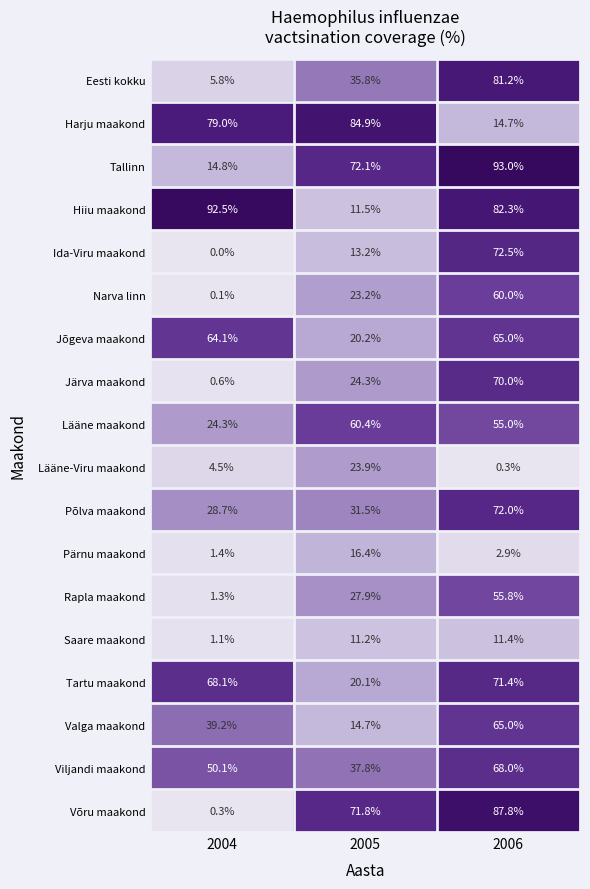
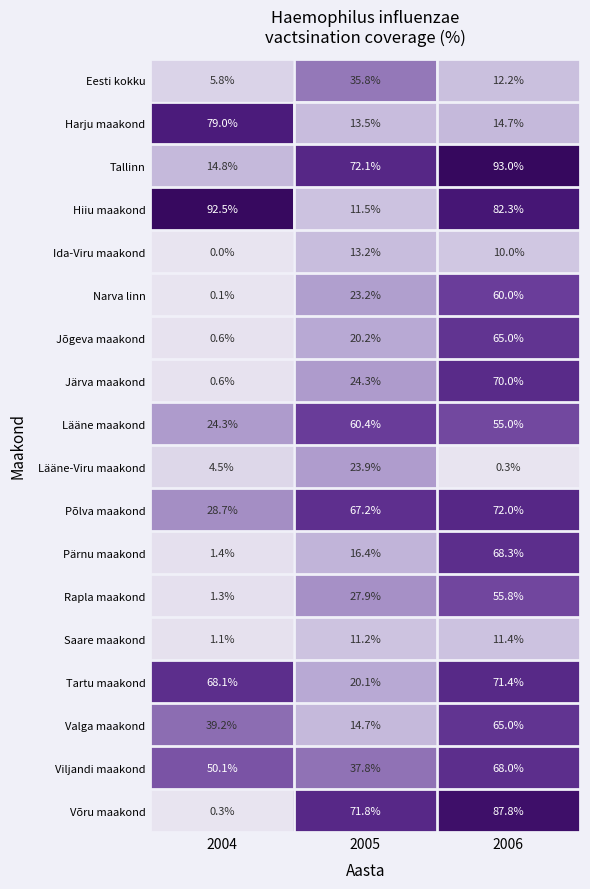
Eesti kokku, 2006: 81.2% -> 12.2%
Harju maakond, 2005: 84.9% -> 13.5%
Ida-Viru maakond, 2006: 72.5% -> 10.0%
Jõgeva maakond, 2004: 64.1% -> 0.6%
Põlva maakond, 2005: 31.5% -> 67.2%
Pärnu maakond, 2006: 2.9% -> 68.3%
